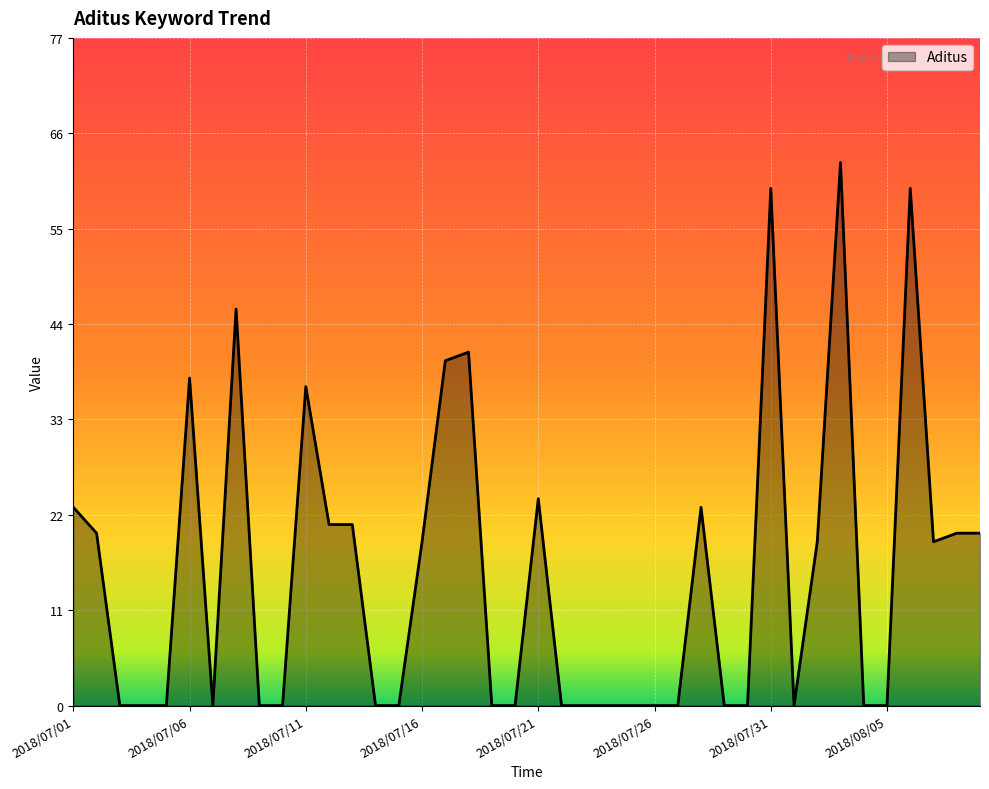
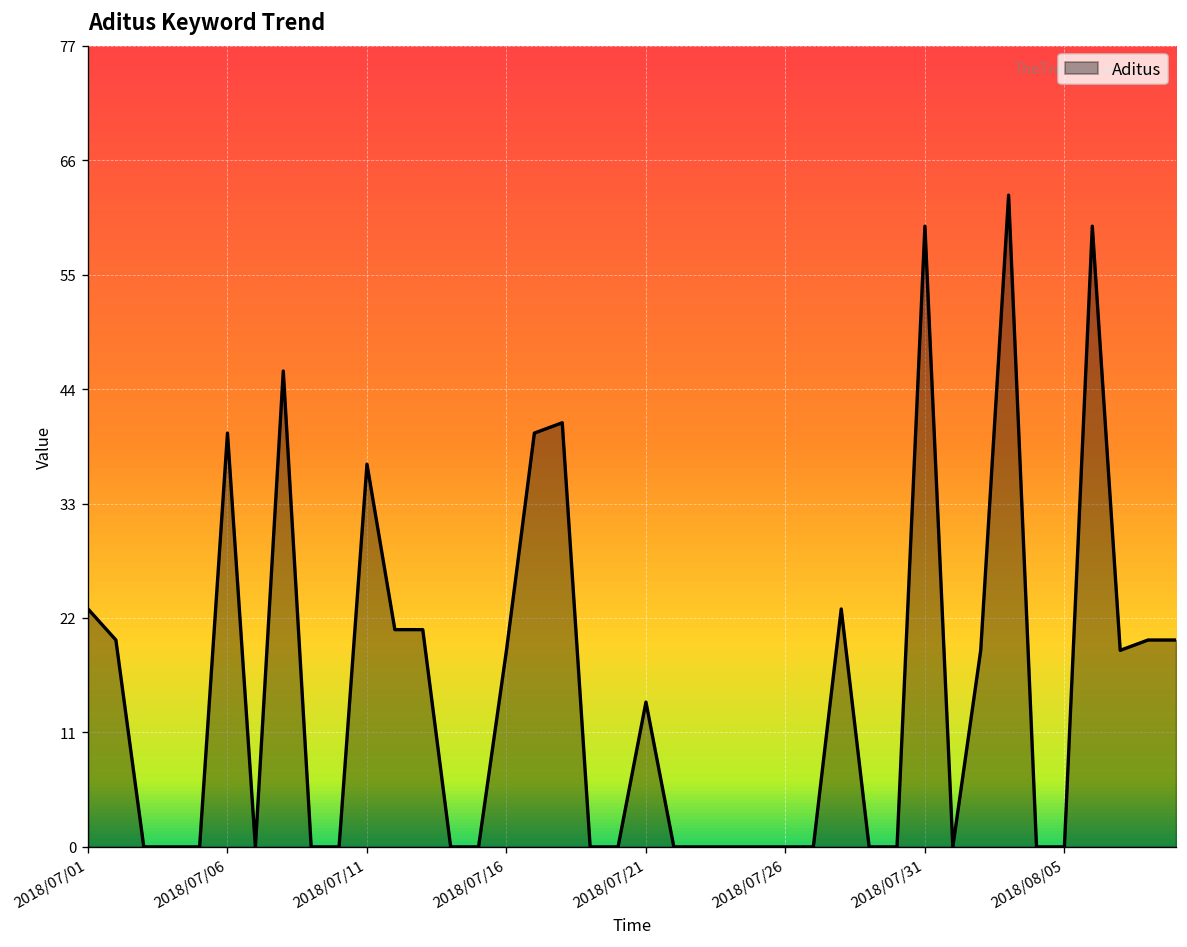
2018/07/06: 38 -> 40
2018/07/21: 24 -> 14
